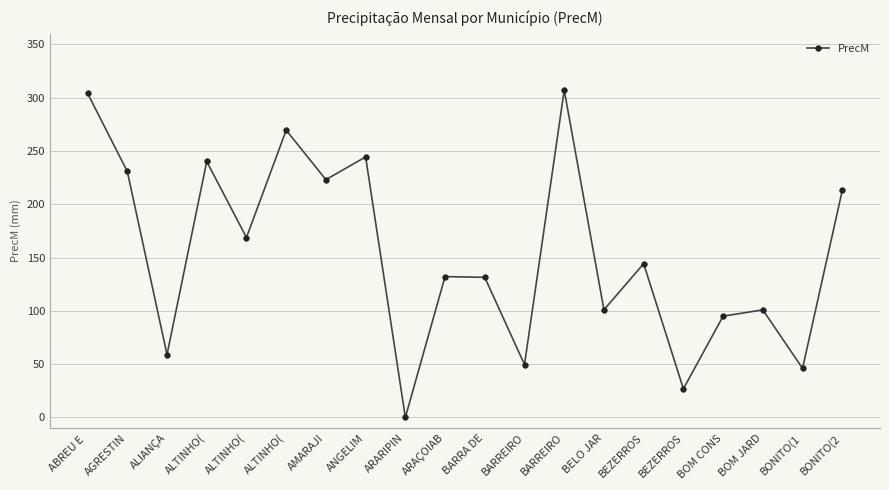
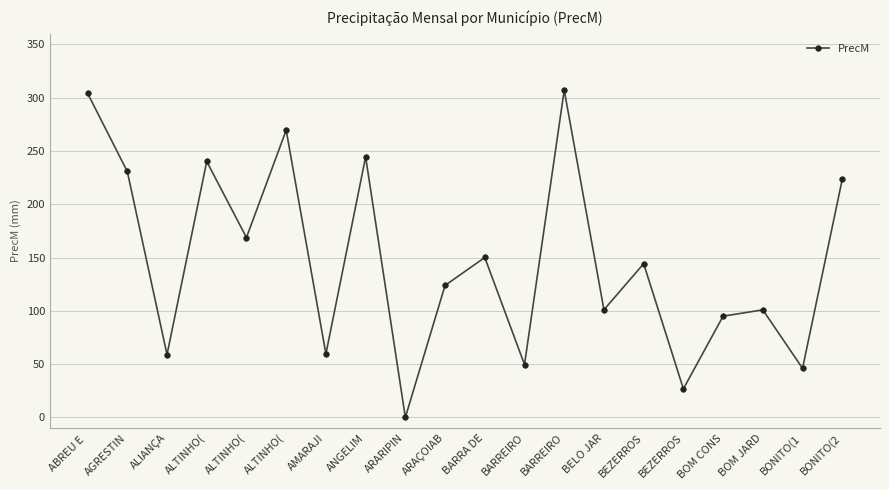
AMARAJI: 223 -> 60
ARAÇOIAB: 132 -> 124
BARRA DE: 131 -> 150
BONITO(2: 213 -> 223
